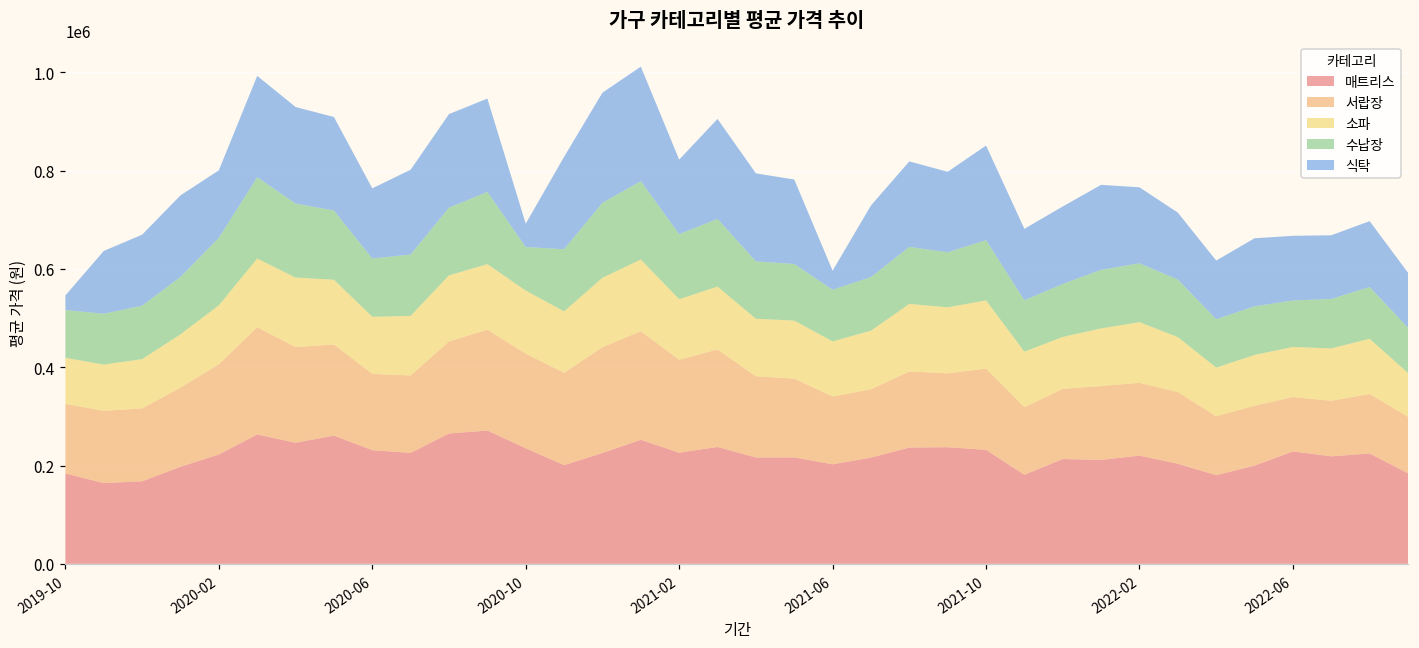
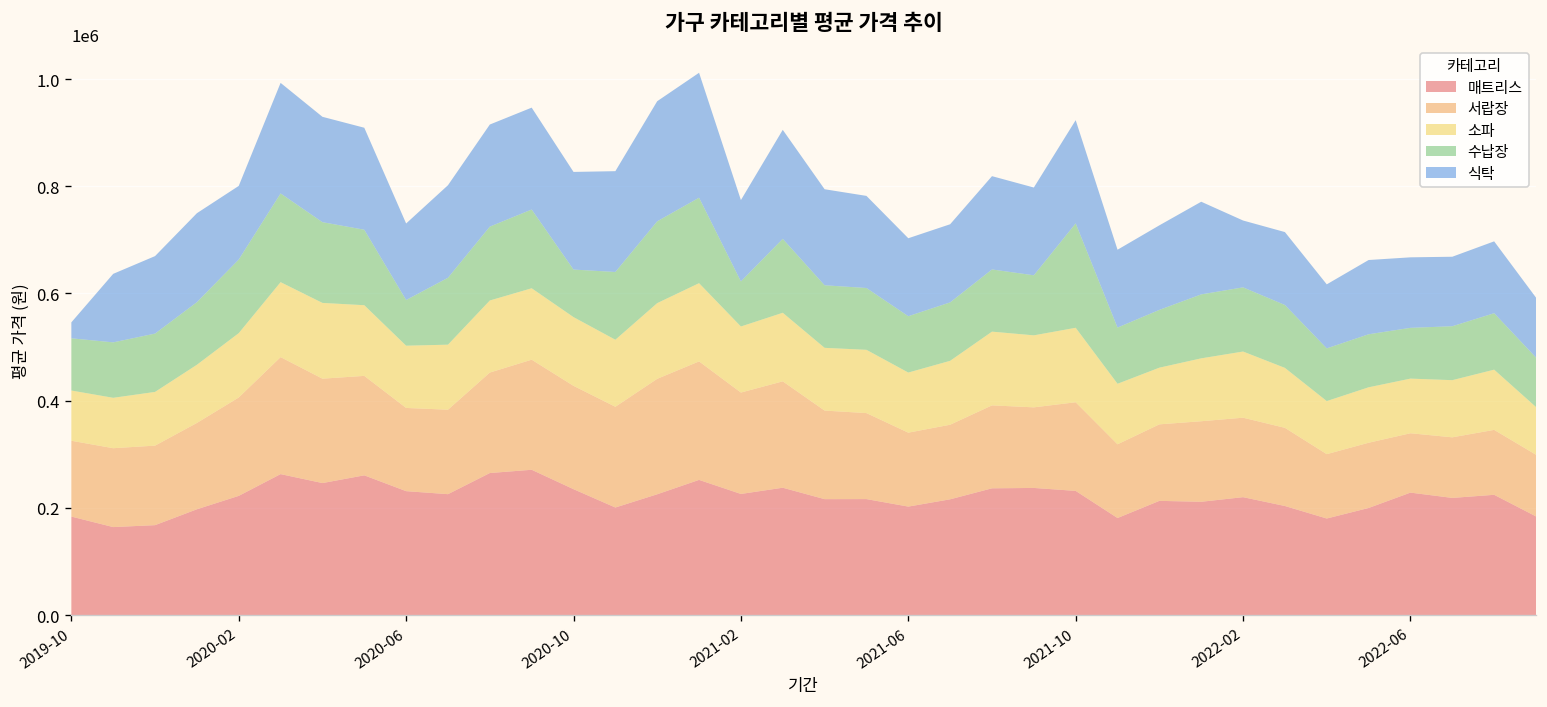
수납장, 2020-06: 120000 -> 90000
식탁, 2020-10: 50000 -> 180000
수납장, 2021-02: 130000 -> 80000
식탁, 2021-06: 40000 -> 150000
수납장, 2021-10: 120000 -> 190000
식탁, 2022-02: 150000 -> 120000
